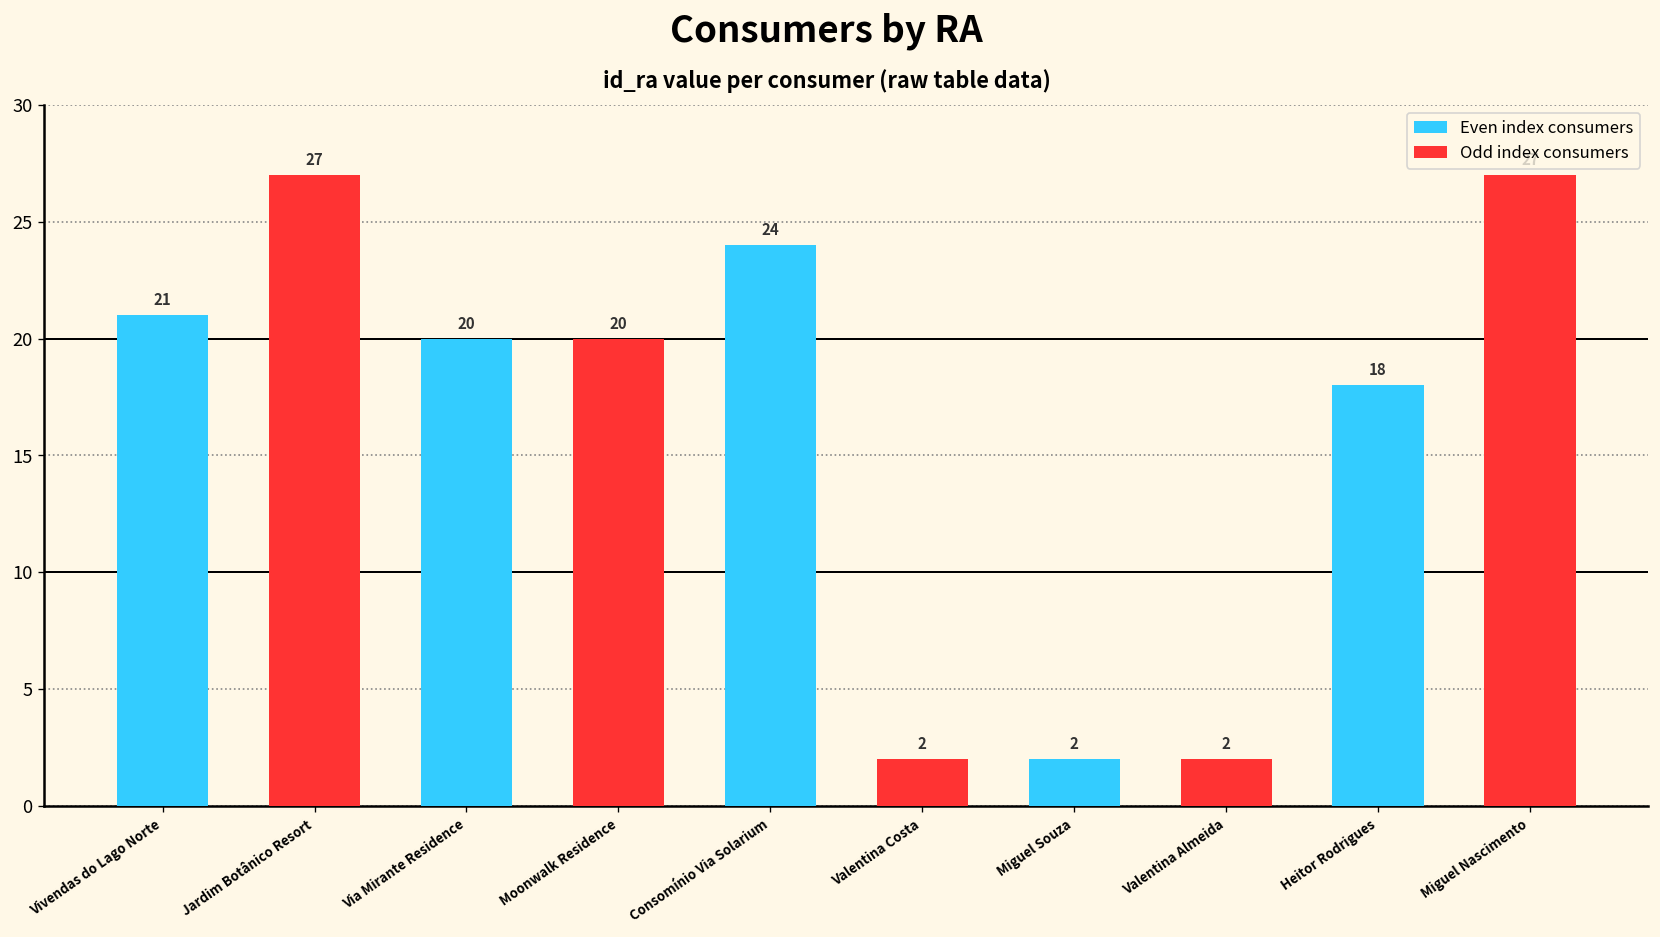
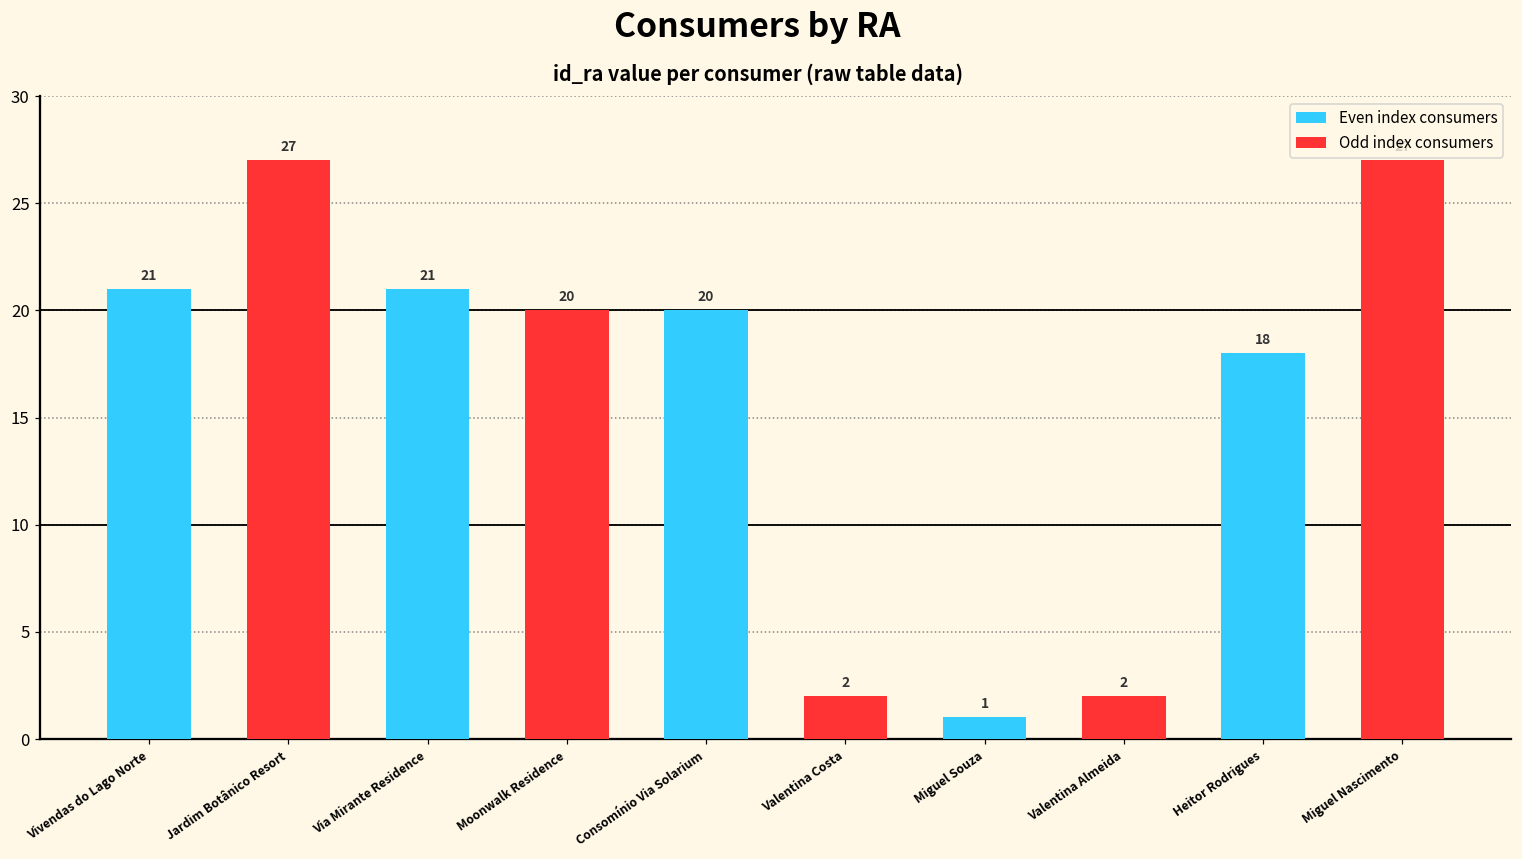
Via Mirante Residence: 20 -> 21
Consomínio Via Solarium: 24 -> 20
Miguel Souza: 2 -> 1
